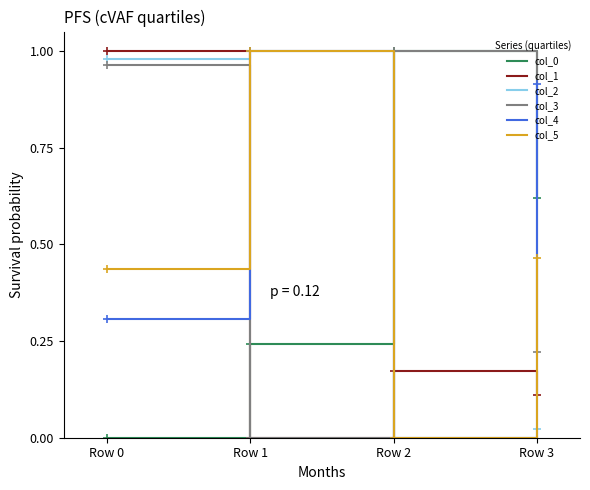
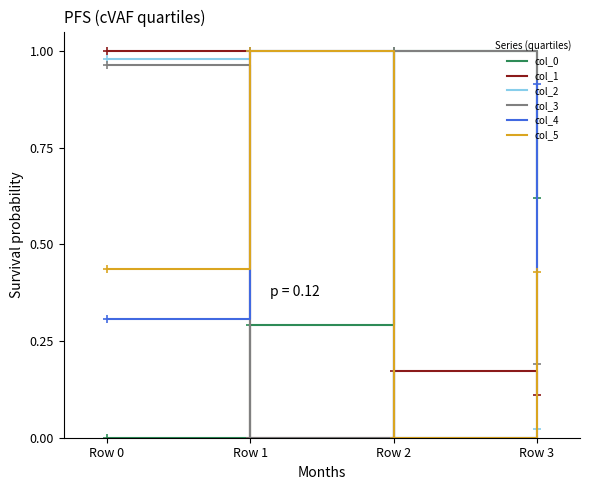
col_0, Row 1: 0.24 -> 0.29
col_3, Row 3: 0.22 -> 0.19
col_5, Row 3: 0.47 -> 0.43
